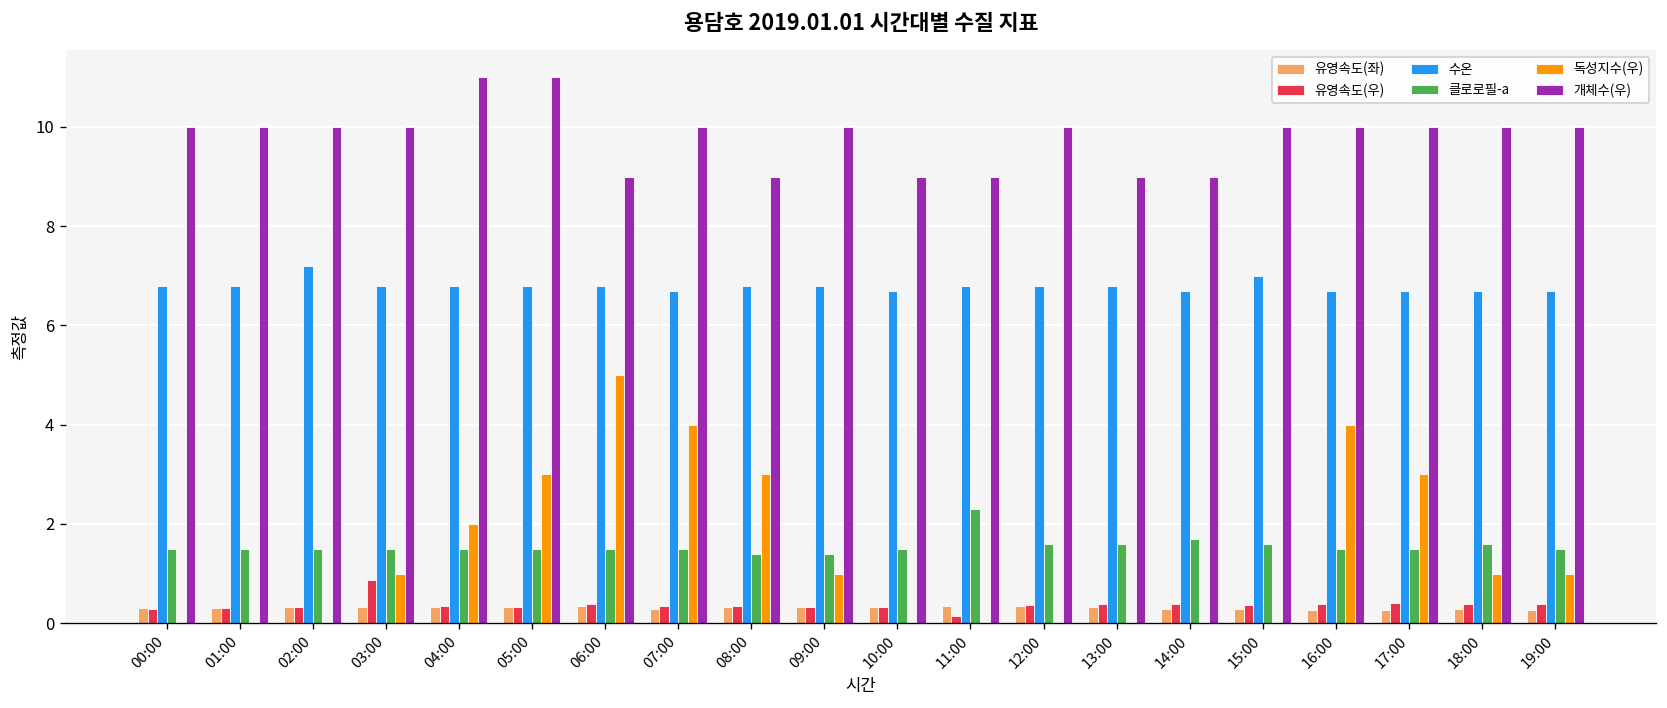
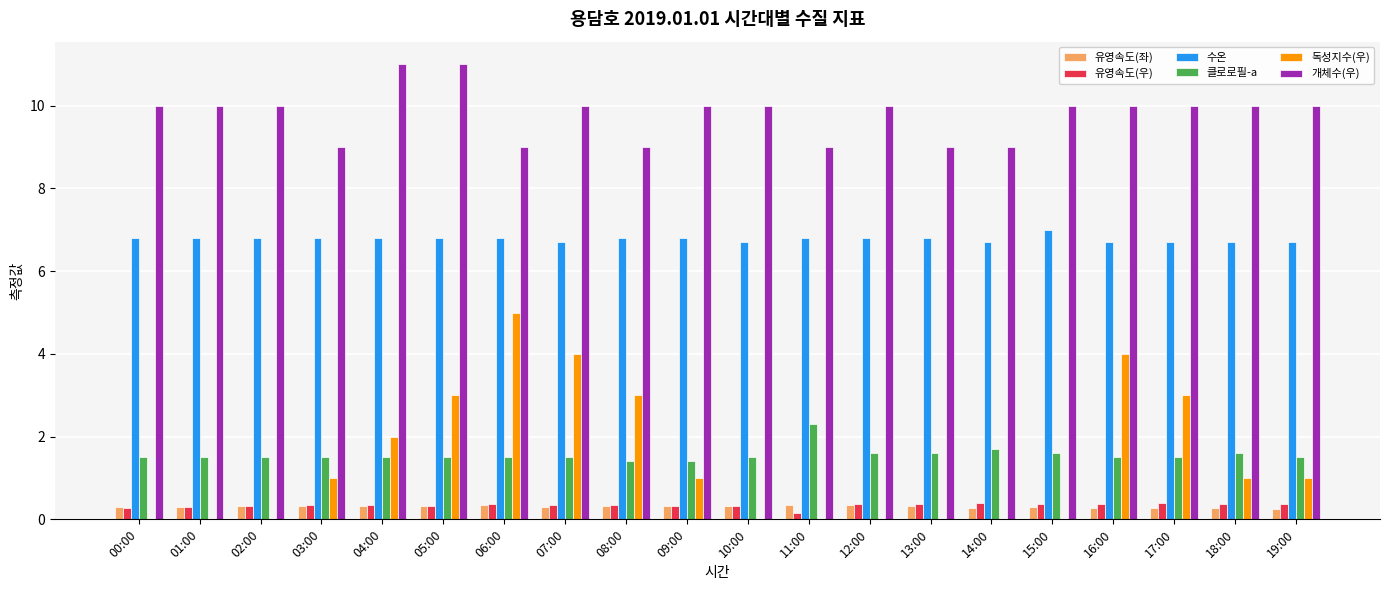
수온, 02:00: 7.2 -> 6.8
유영속도(우), 03:00: 0.9 -> 0.3
개체수(우), 03:00: 10 -> 9
개체수(우), 10:00: 9 -> 10
